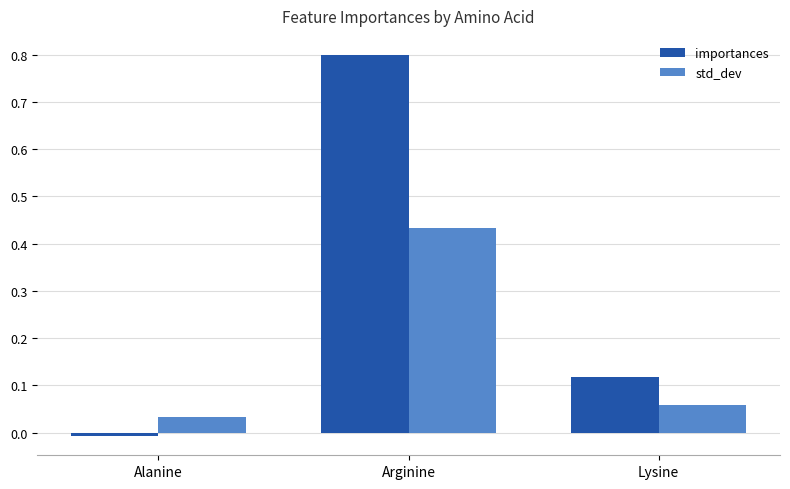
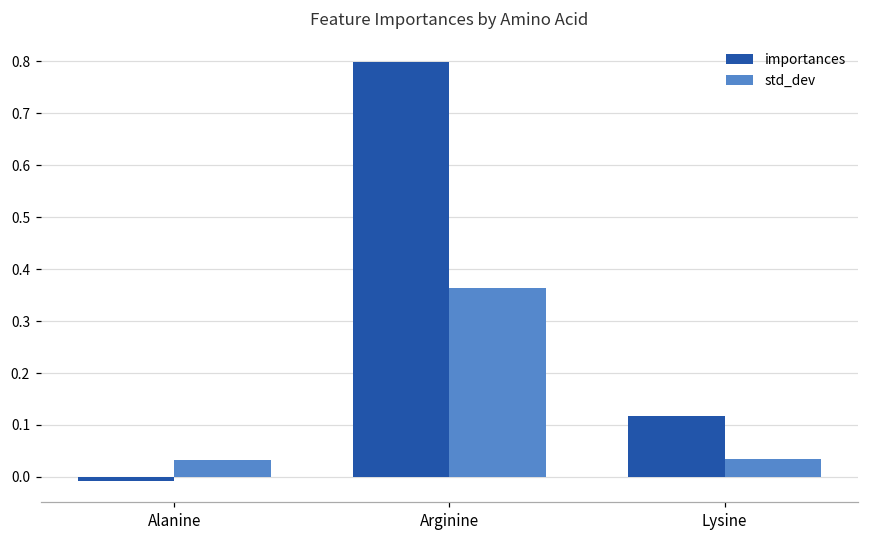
std_dev, Arginine: 0.43 -> 0.36
std_dev, Lysine: 0.06 -> 0.04
